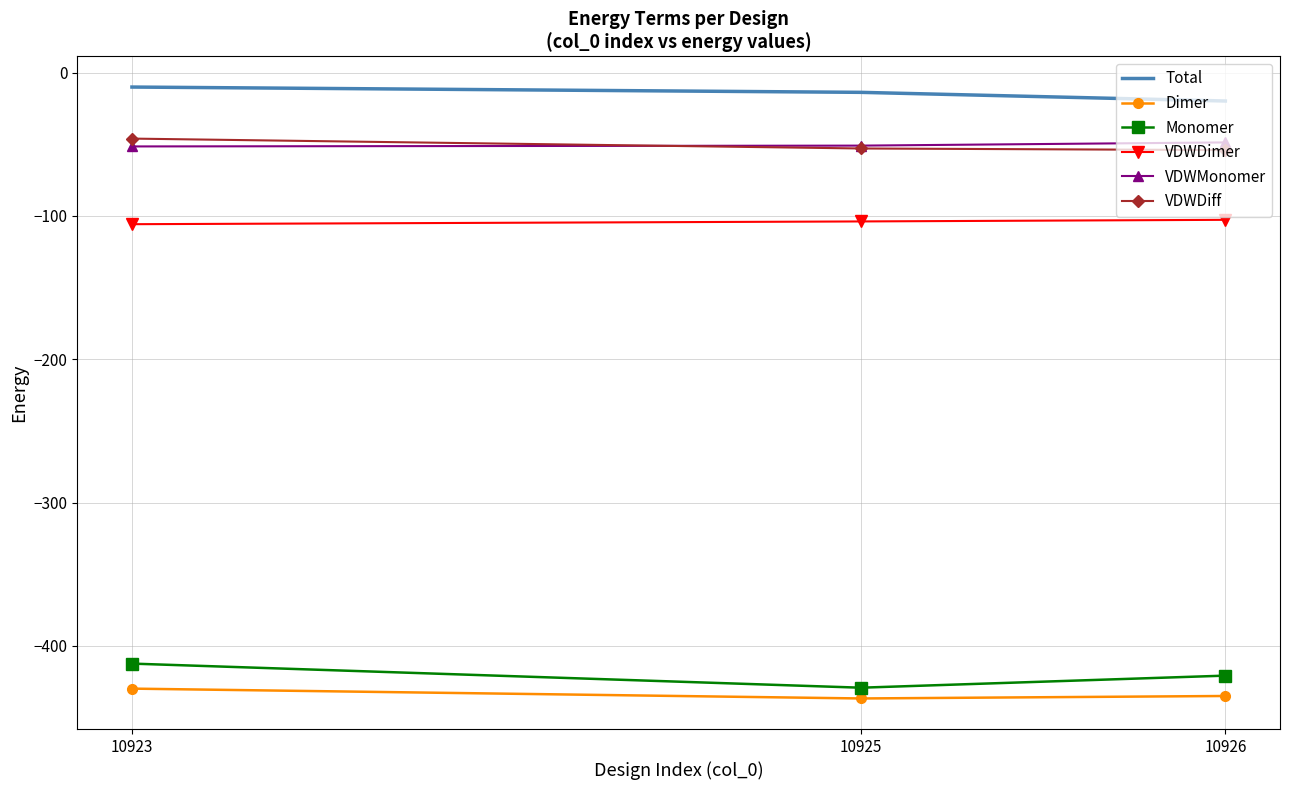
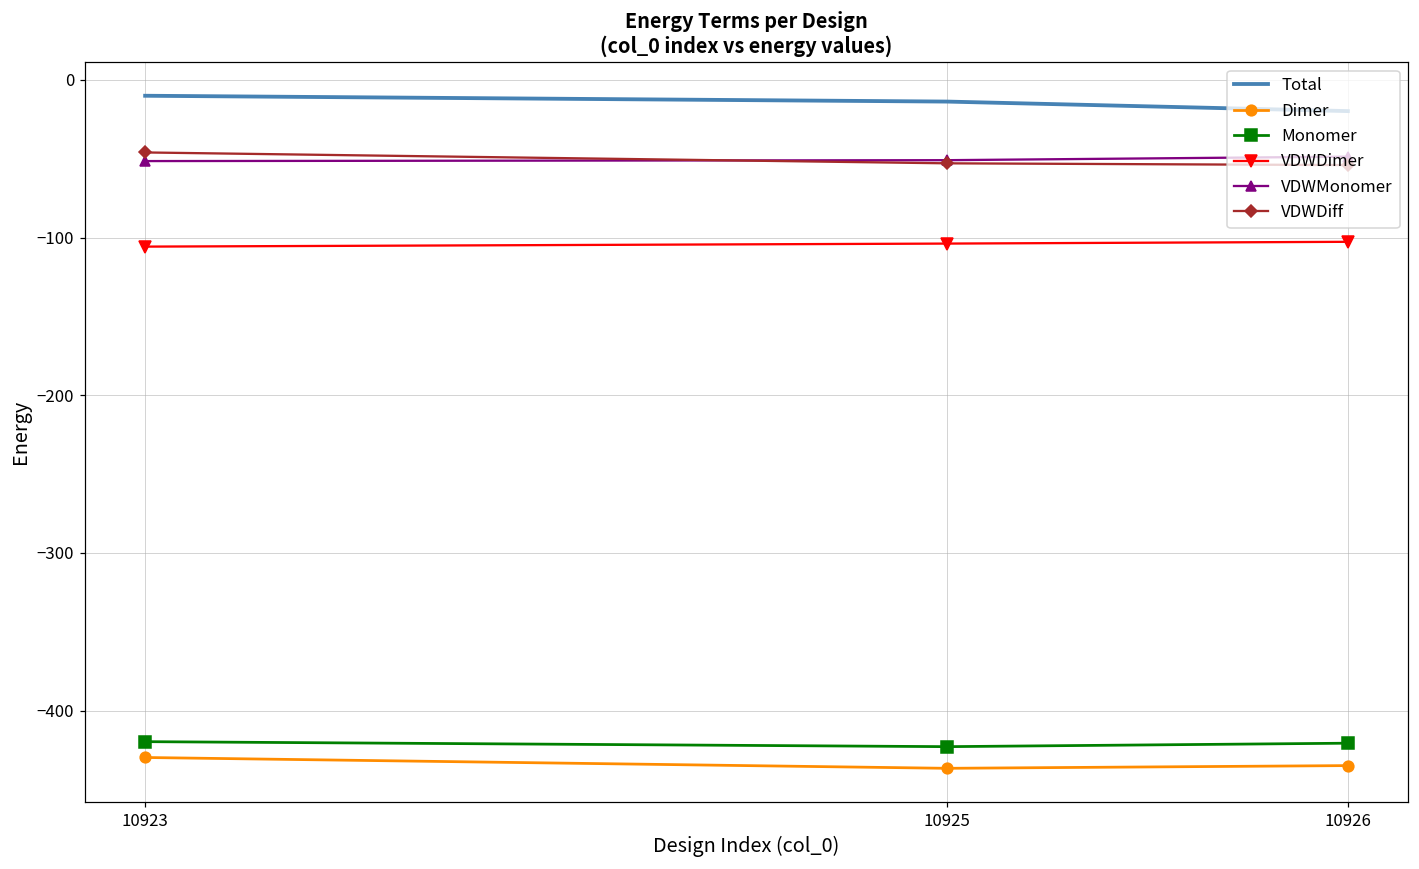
Monomer, 10923: -412 -> -420
Monomer, 10925: -429 -> -423
